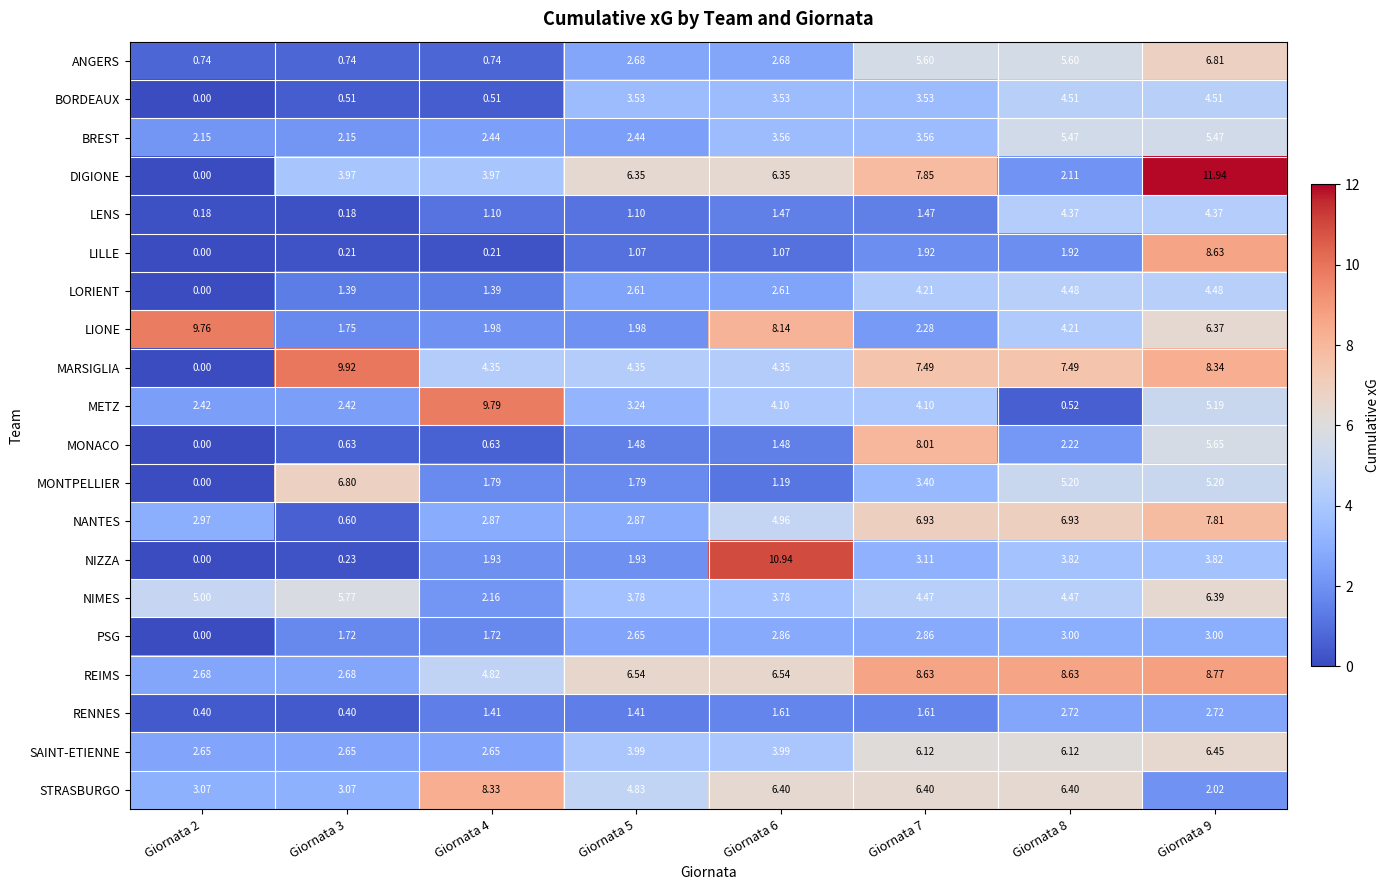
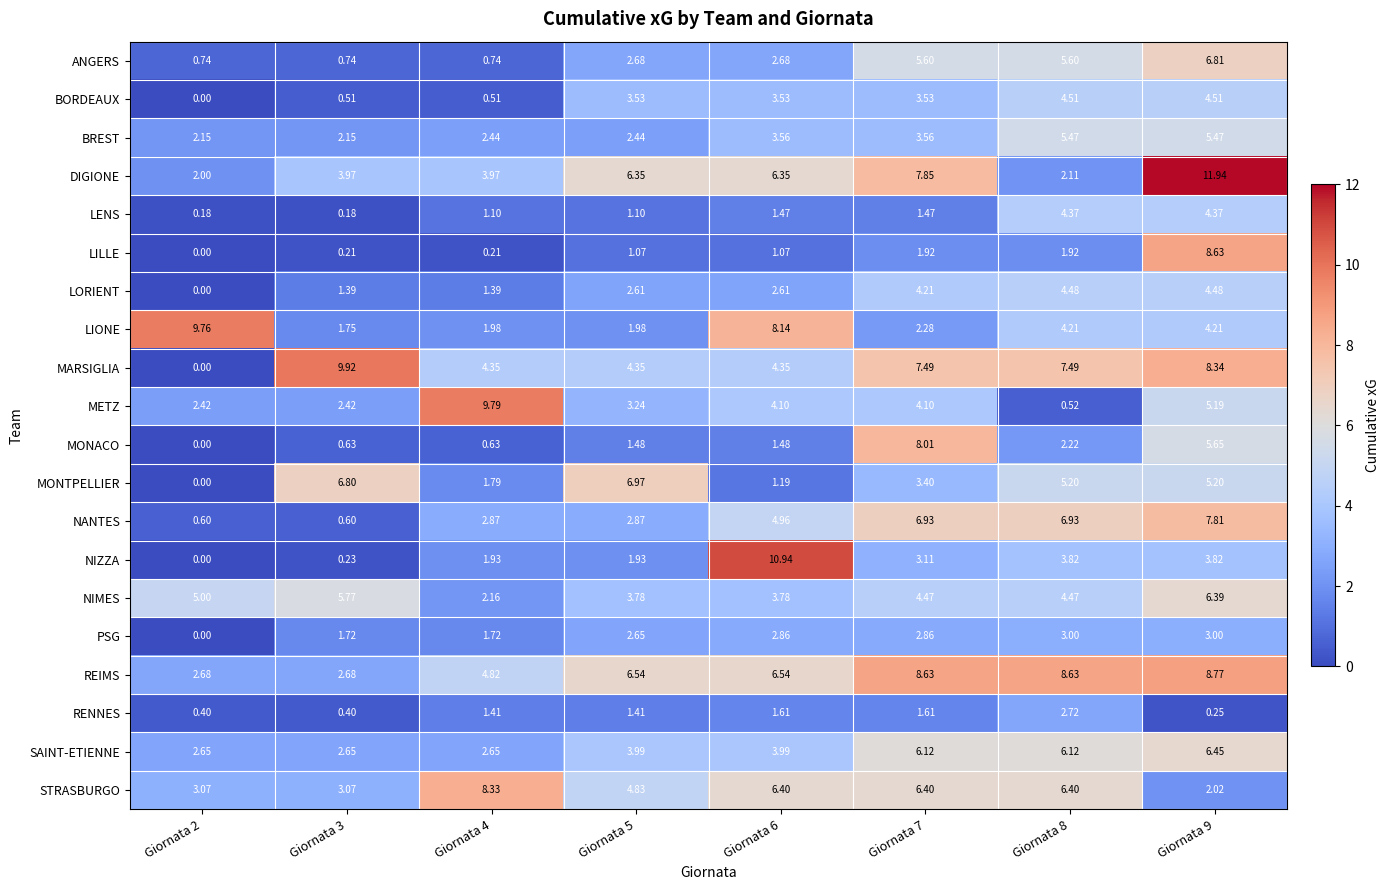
DIGIONE, Giornata 2: 0.00 -> 2.00
LIONE, Giornata 9: 6.37 -> 4.21
MONTPELLIER, Giornata 5: 1.79 -> 6.97
NANTES, Giornata 2: 2.97 -> 0.60
RENNES, Giornata 9: 2.72 -> 0.25
